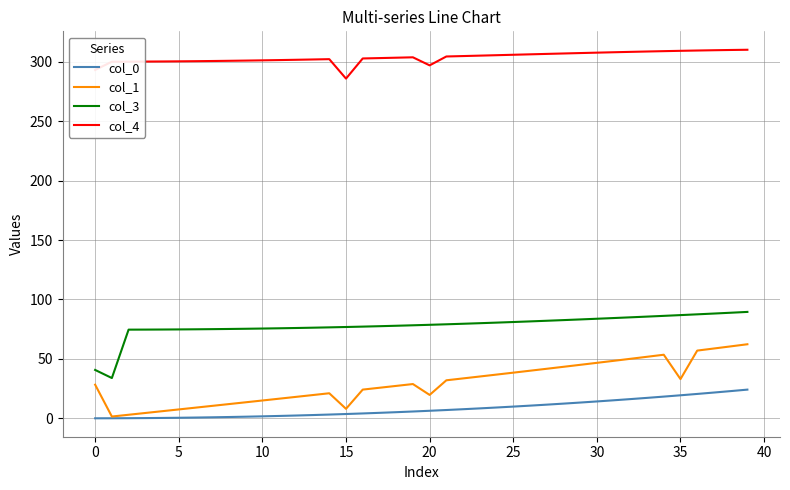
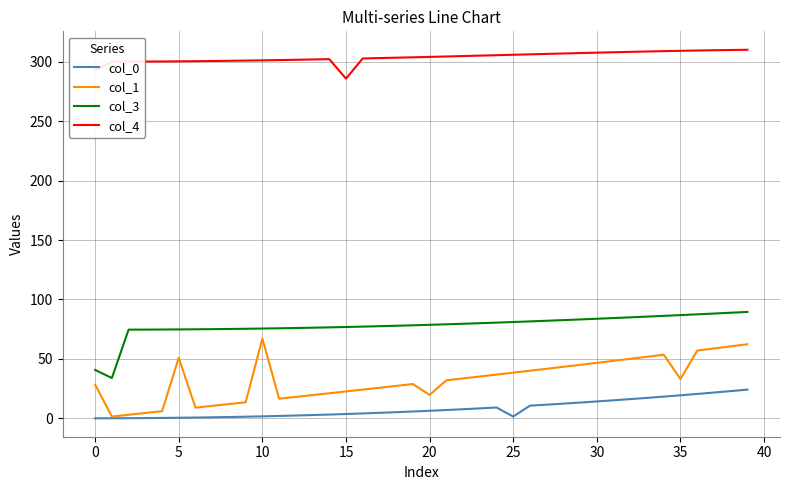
col_1, 5: 7 -> 51
col_1, 10: 15 -> 67
col_1, 15: 8 -> 23
col_4, 20: 297 -> 304
col_0, 25: 10 -> 1
